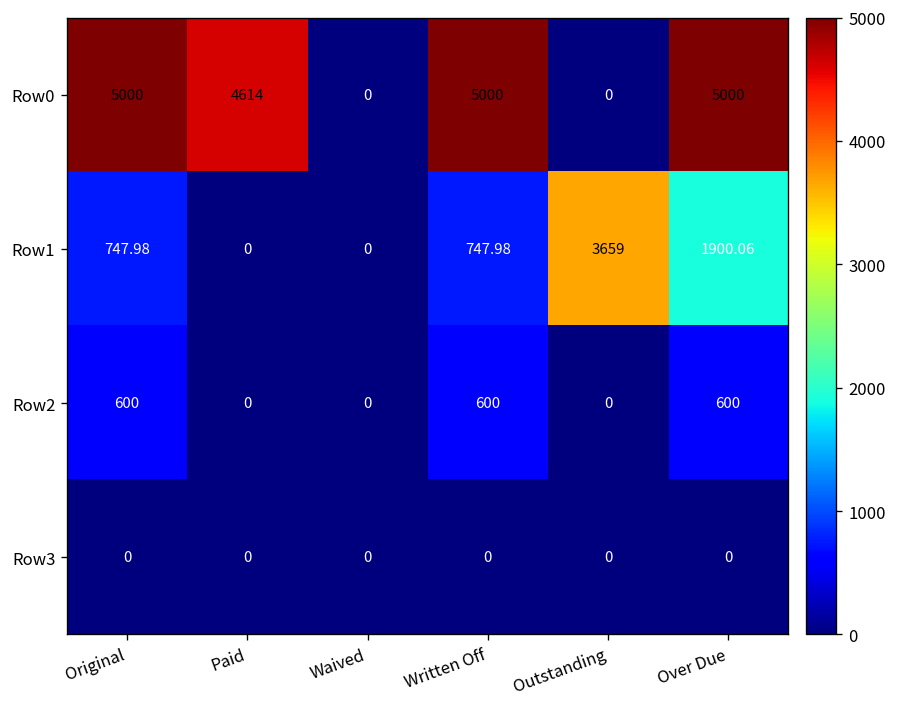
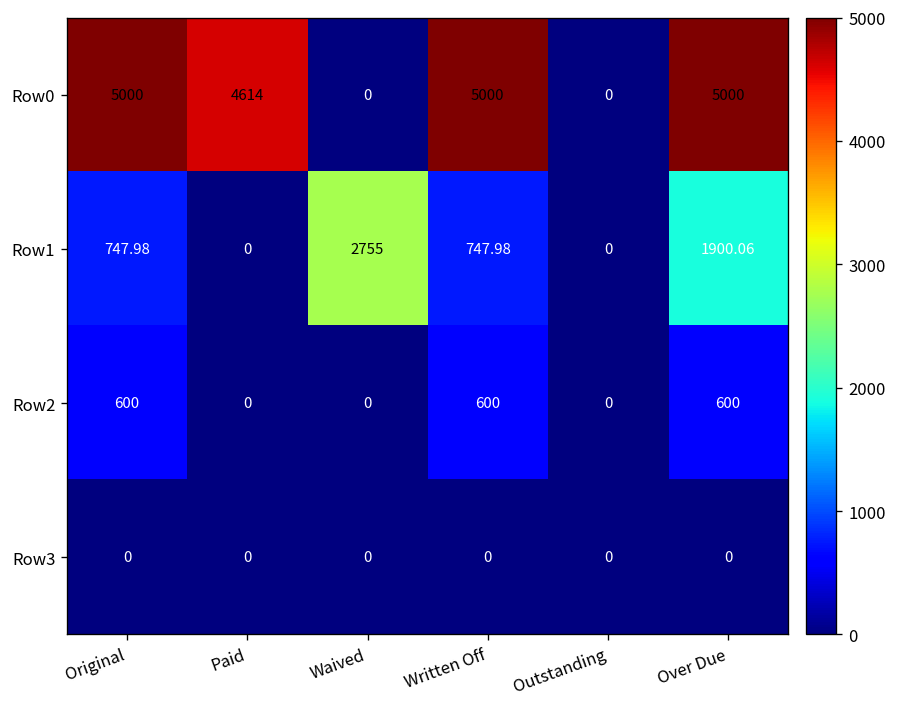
Row1, Waived: 0 -> 2755
Row1, Outstanding: 3659 -> 0
